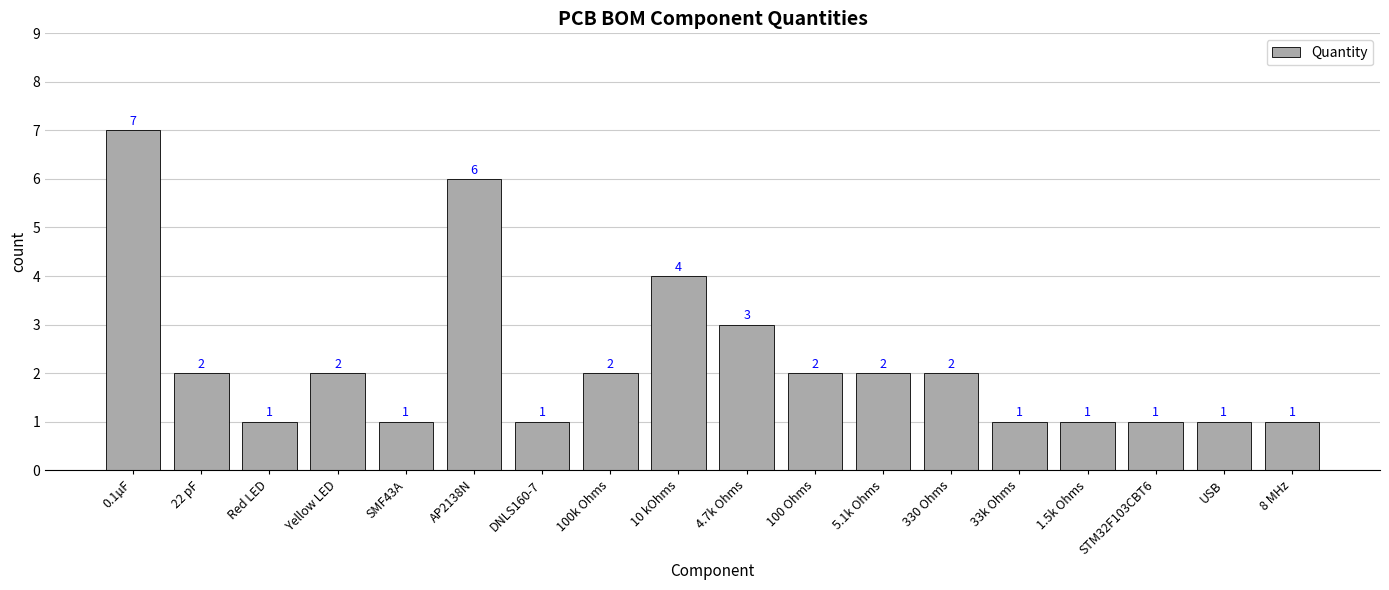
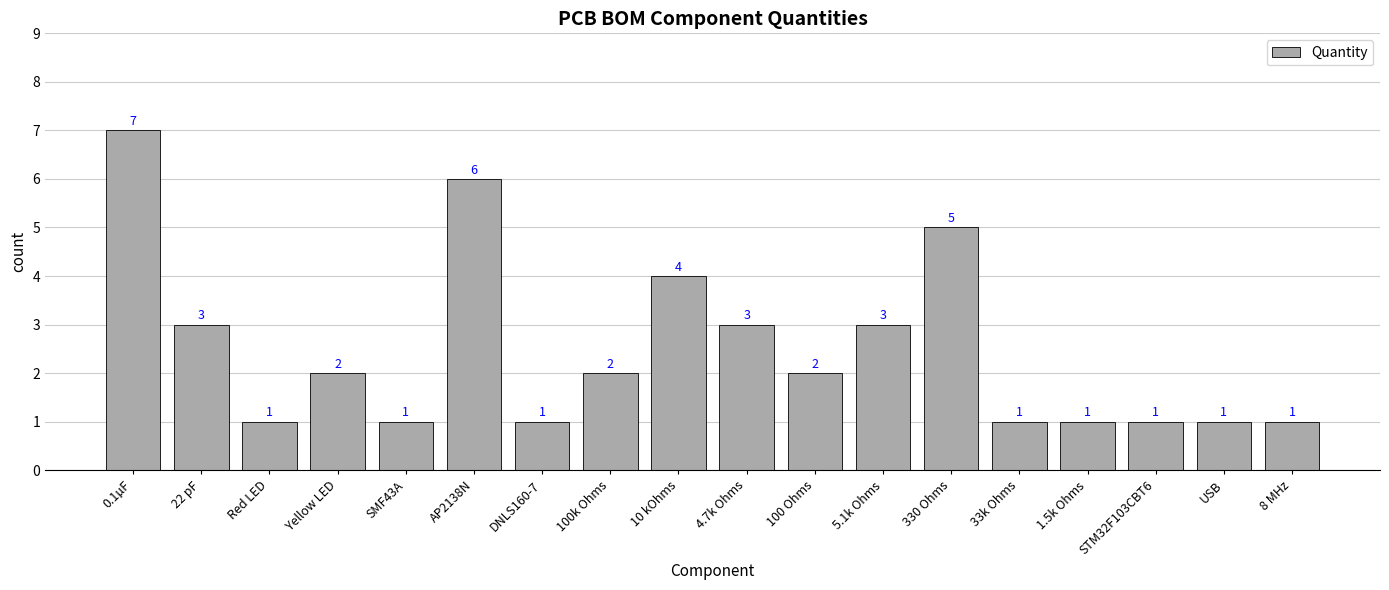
22 pF: 2 -> 3
5.1k Ohms: 2 -> 3
330 Ohms: 2 -> 5
